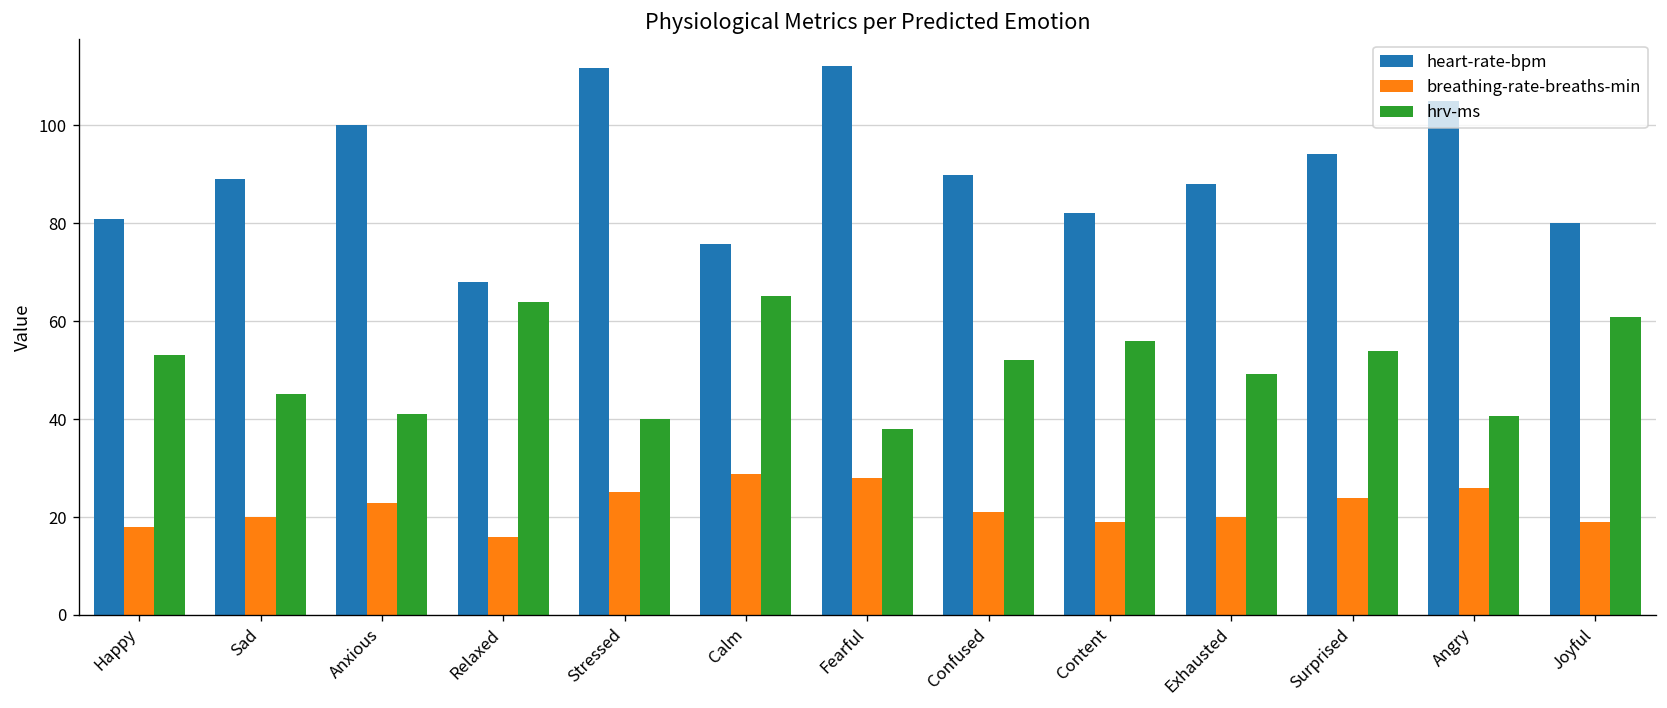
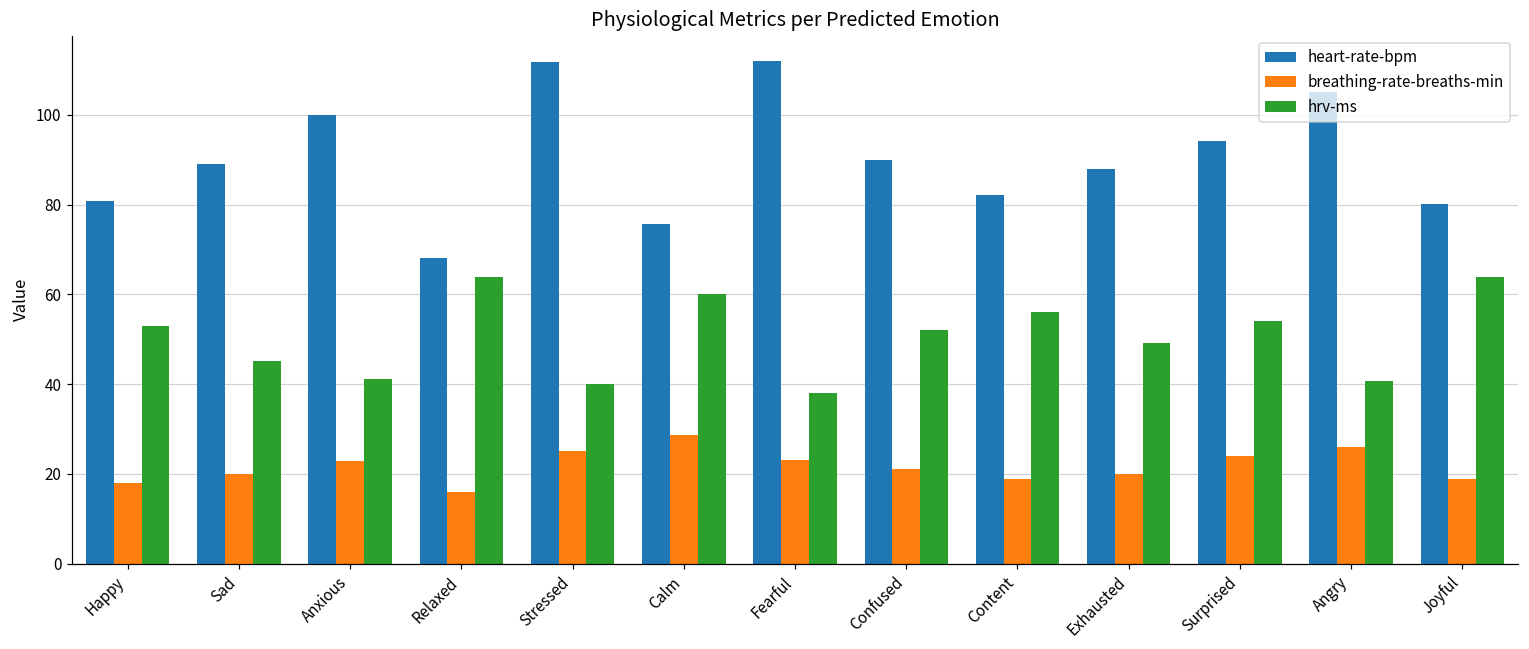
hrv-ms, Calm: 65 -> 60
breathing-rate-breaths-min, Fearful: 28 -> 23
hrv-ms, Joyful: 61 -> 64
